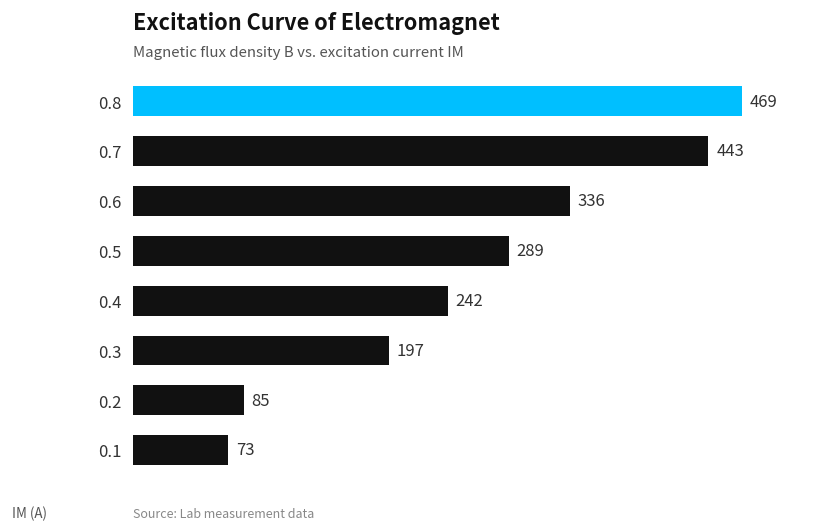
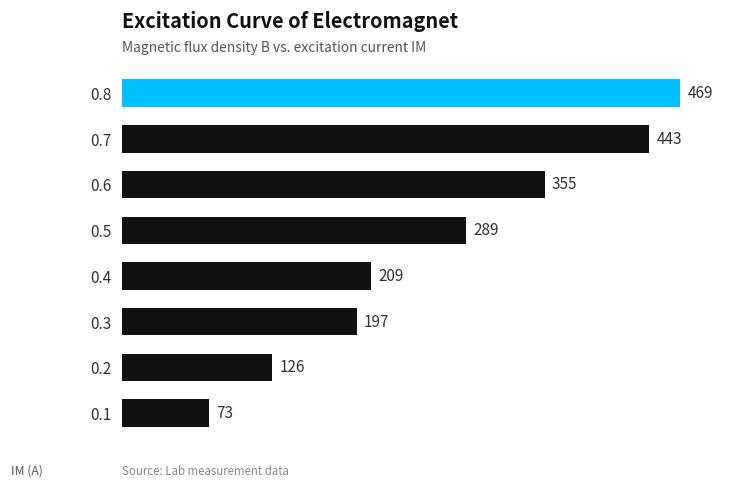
0.6: 336 -> 355
0.4: 242 -> 209
0.2: 85 -> 126
